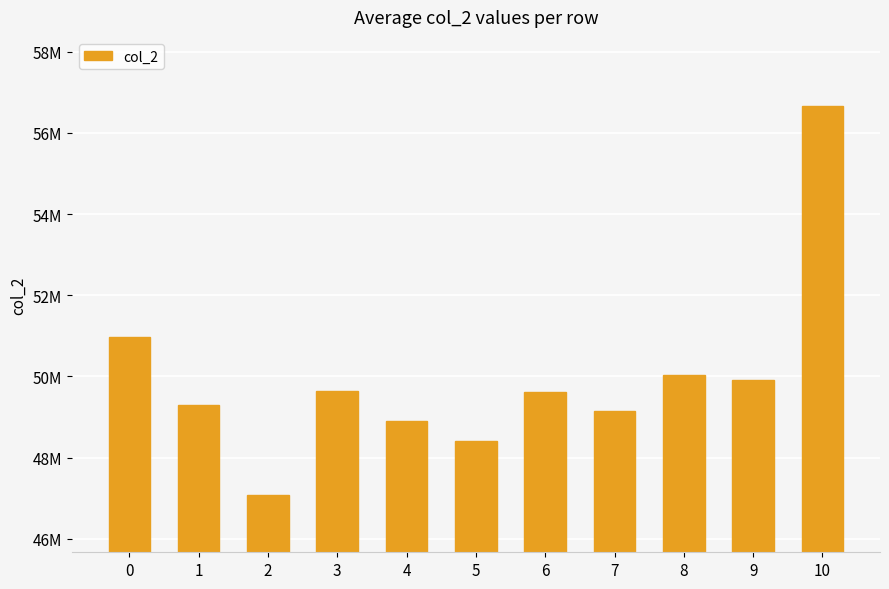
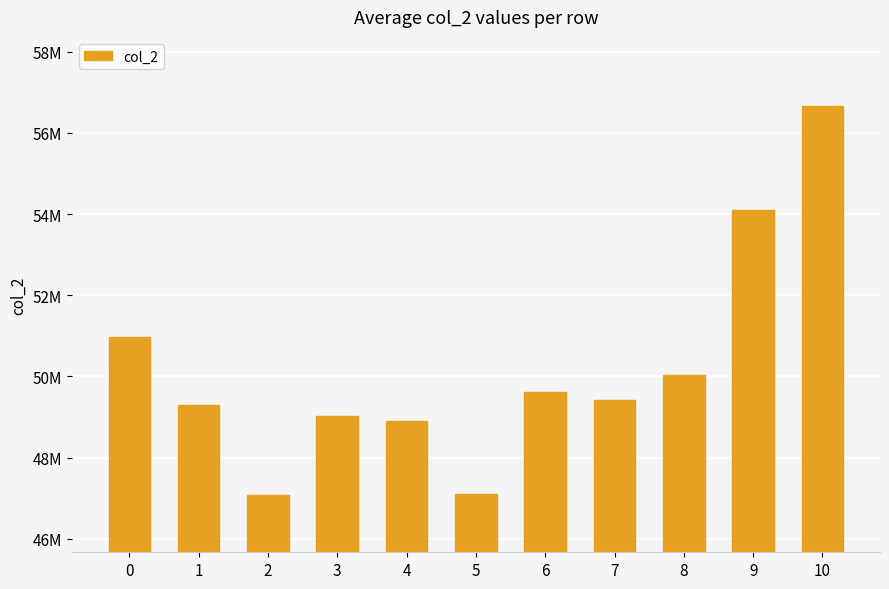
3: 49600000 -> 49000000
5: 48400000 -> 47100000
7: 49100000 -> 49400000
9: 49900000 -> 54100000
